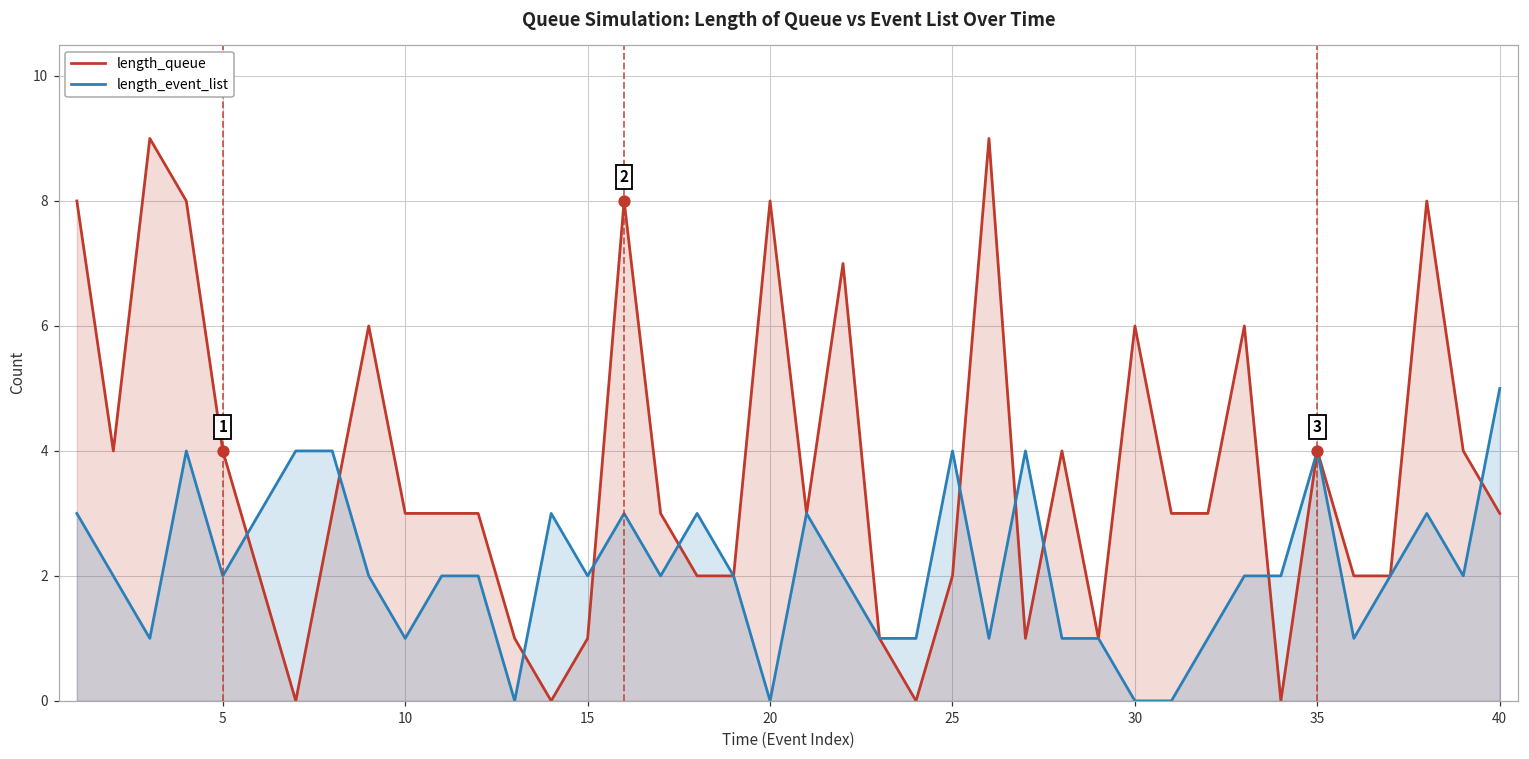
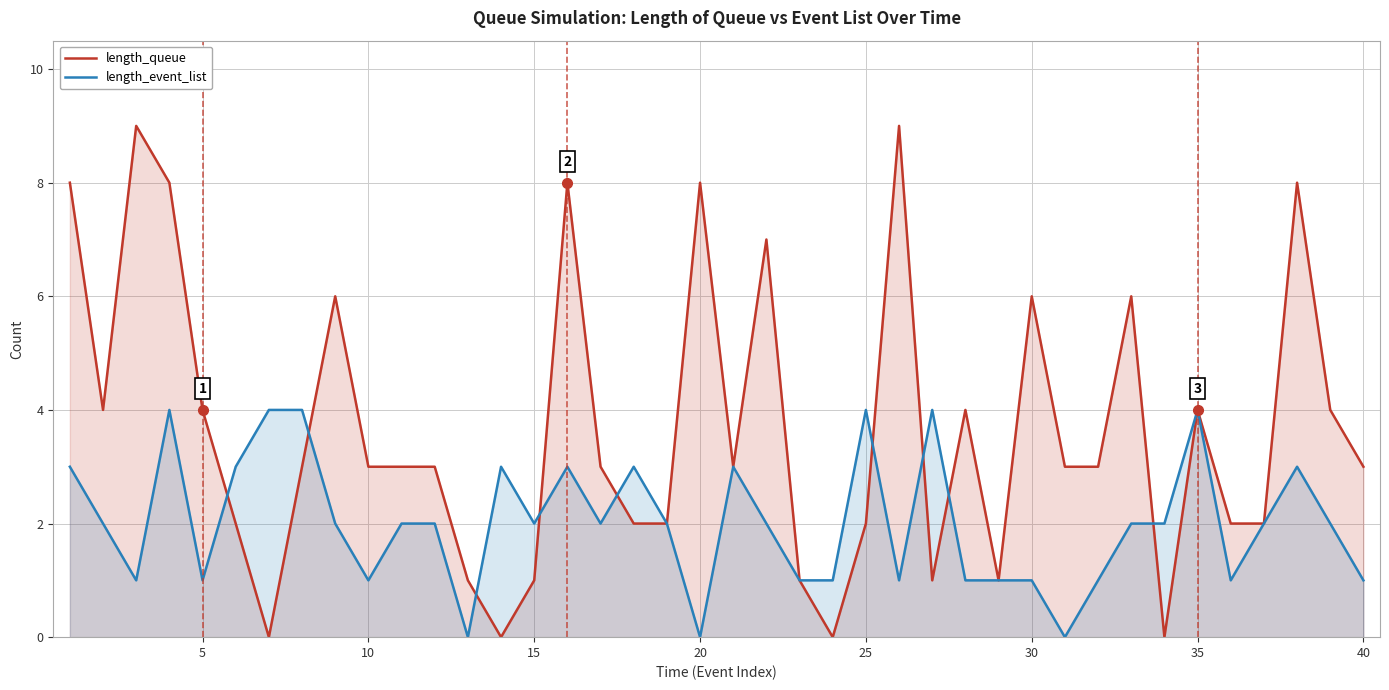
length_event_list, 5: 2 -> 1
length_event_list, 30: 0 -> 1
length_event_list, 40: 5 -> 1
